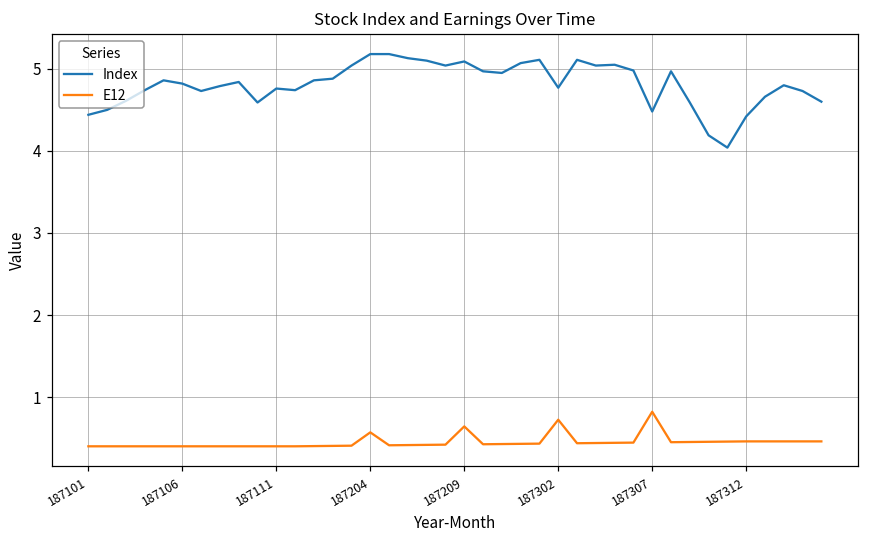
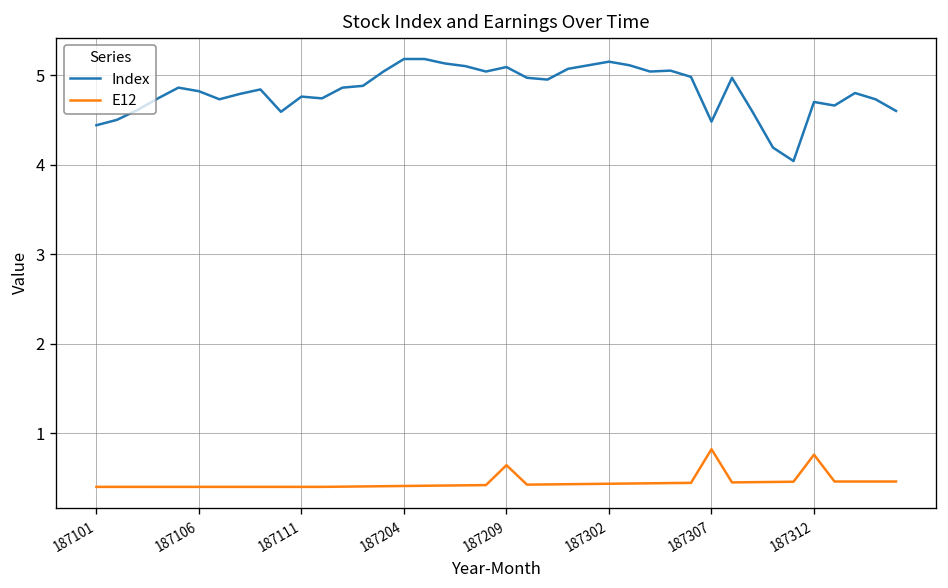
E12, 187204: 0.6 -> 0.4
Index, 187302: 4.8 -> 5.2
E12, 187302: 0.7 -> 0.4
Index, 187312: 4.4 -> 4.7
E12, 187312: 0.5 -> 0.8
